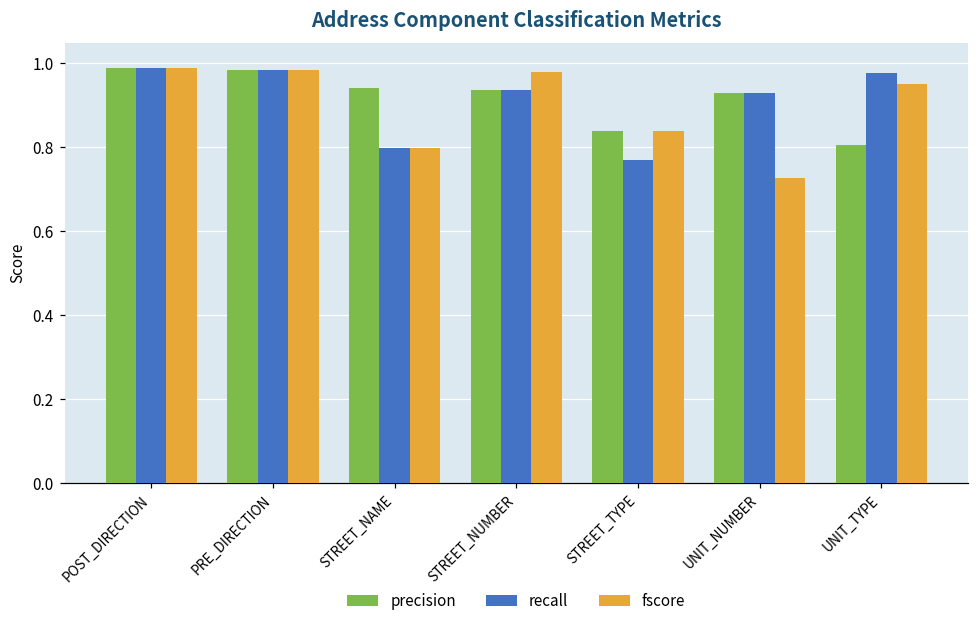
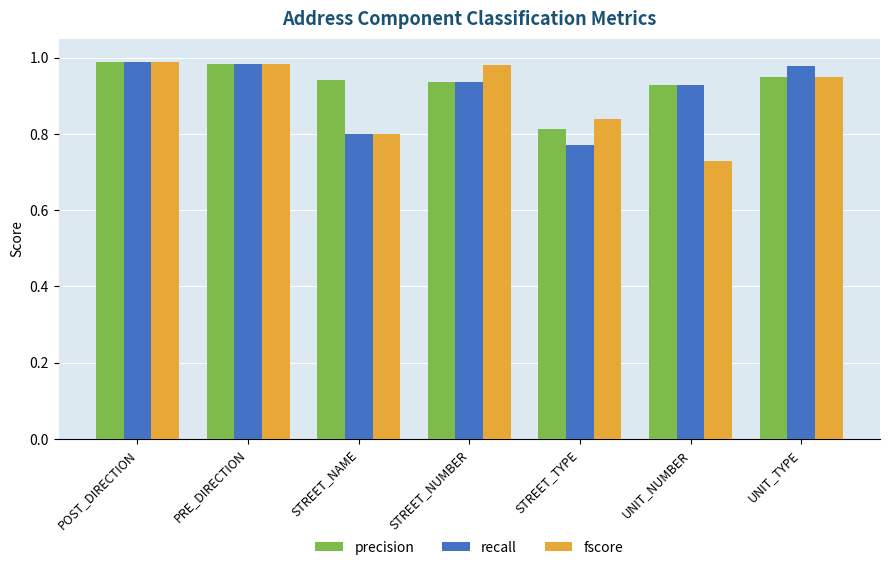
precision, STREET_TYPE: 0.84 -> 0.81
precision, UNIT_TYPE: 0.81 -> 0.95
